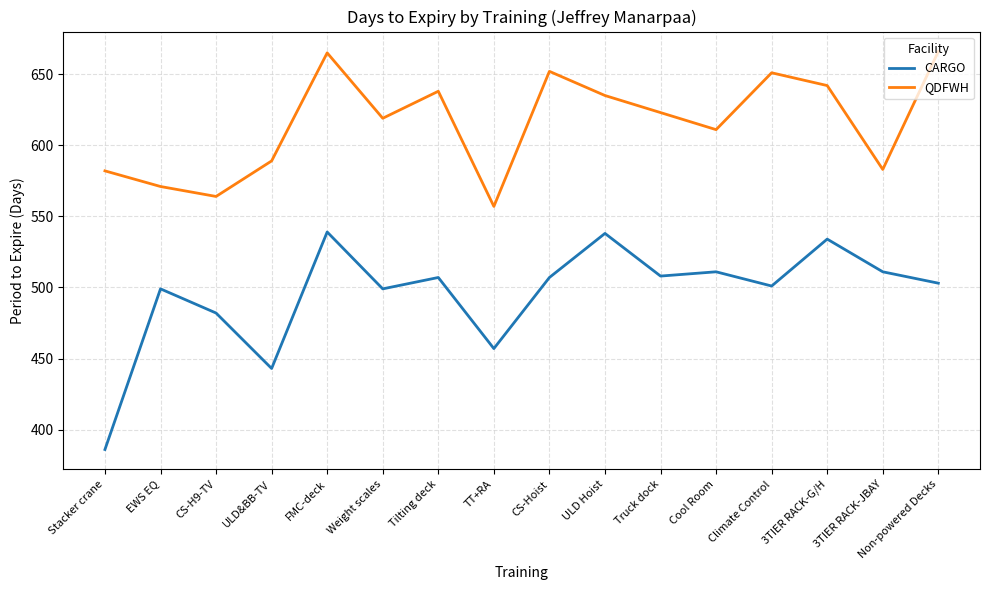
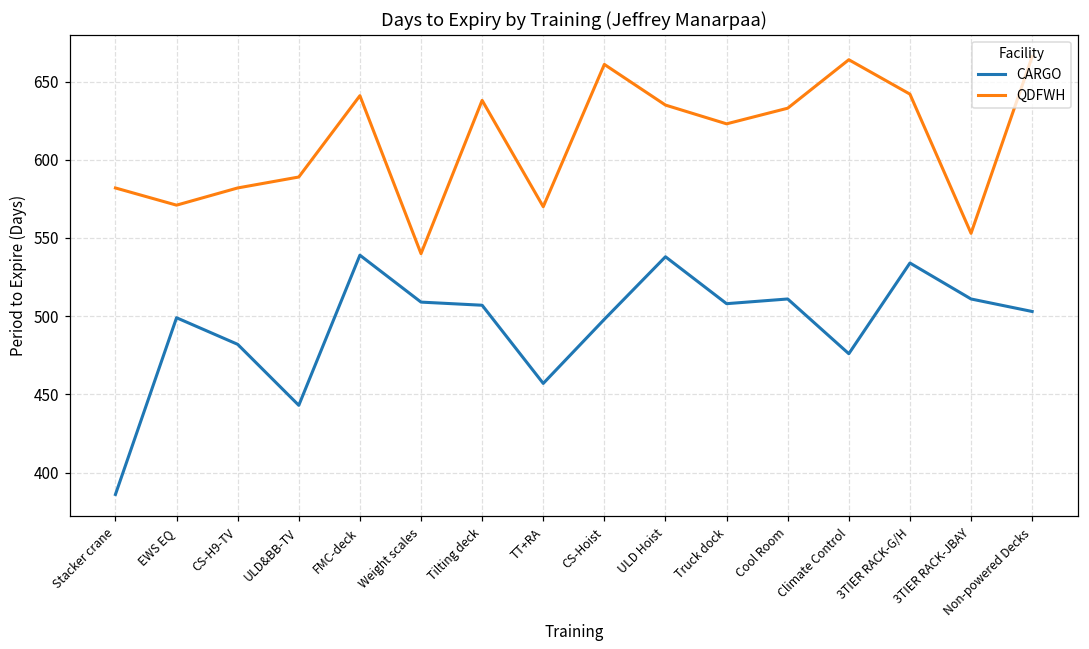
QDFWH, CS-H9-TV: 564 -> 582
QDFWH, FMC-deck: 665 -> 641
CARGO, Weight scales: 499 -> 509
QDFWH, Weight scales: 619 -> 540
QDFWH, TT+RA: 557 -> 570
CARGO, CS-Hoist: 507 -> 498
QDFWH, CS-Hoist: 652 -> 661
QDFWH, Cool Room: 611 -> 633
CARGO, Climate Control: 501 -> 476
QDFWH, Climate Control: 651 -> 664
QDFWH, 3TIER RACK-JBAY: 583 -> 553
